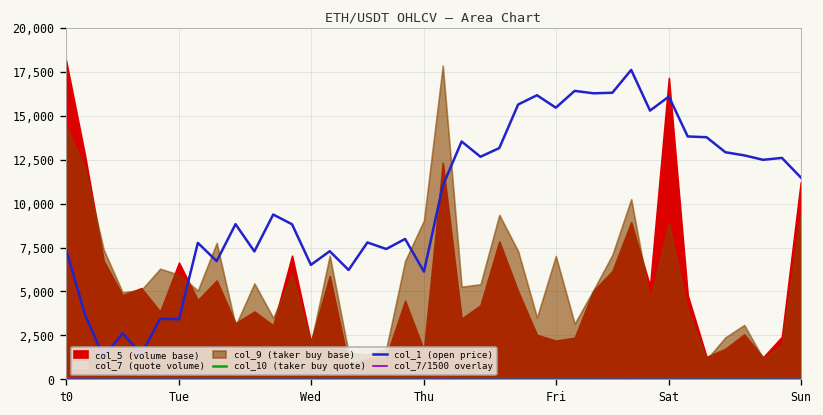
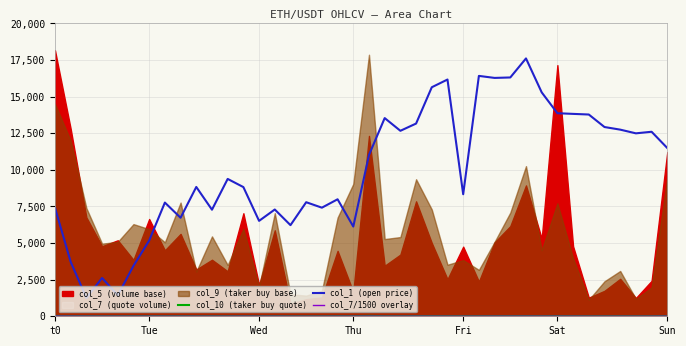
col_1 (open price), Tue: 3,400 -> 5,200
col_5 (volume base), Fri: 2,200 -> 4,800
col_1 (open price), Fri: 15,500 -> 8,300
col_9 (taker buy base), Fri: 7,000 -> 3,800
col_1 (open price), Sat: 16,100 -> 13,900
col_9 (taker buy base), Sat: 8,900 -> 7,700
